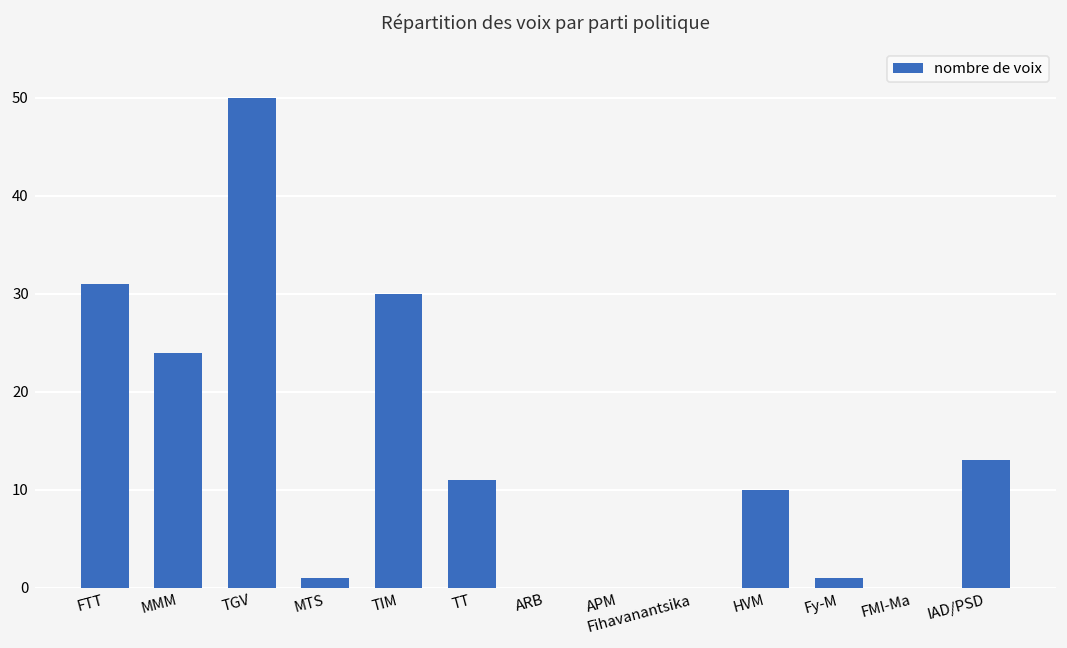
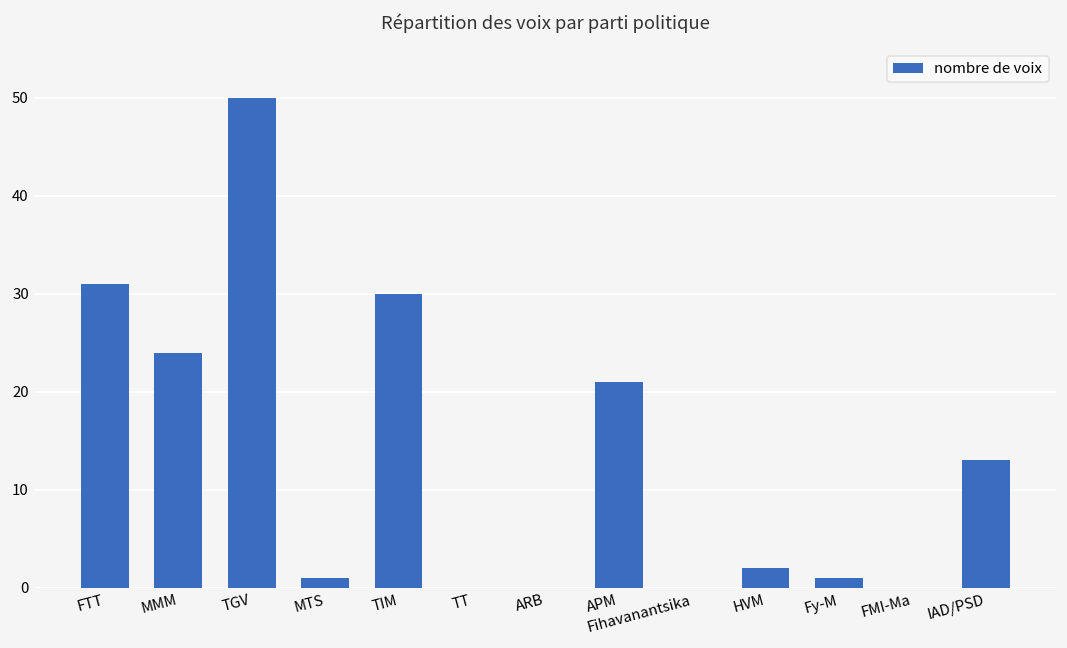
TT: 11 -> 0
APM: 0 -> 21
HVM: 10 -> 2
